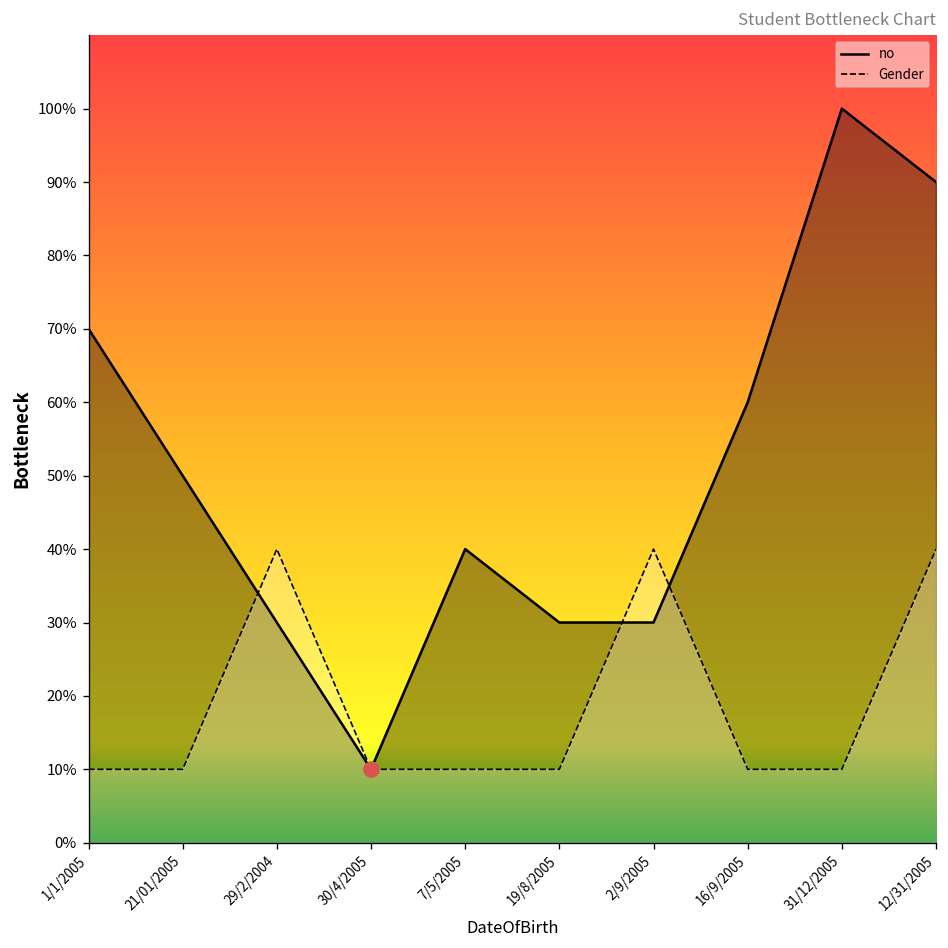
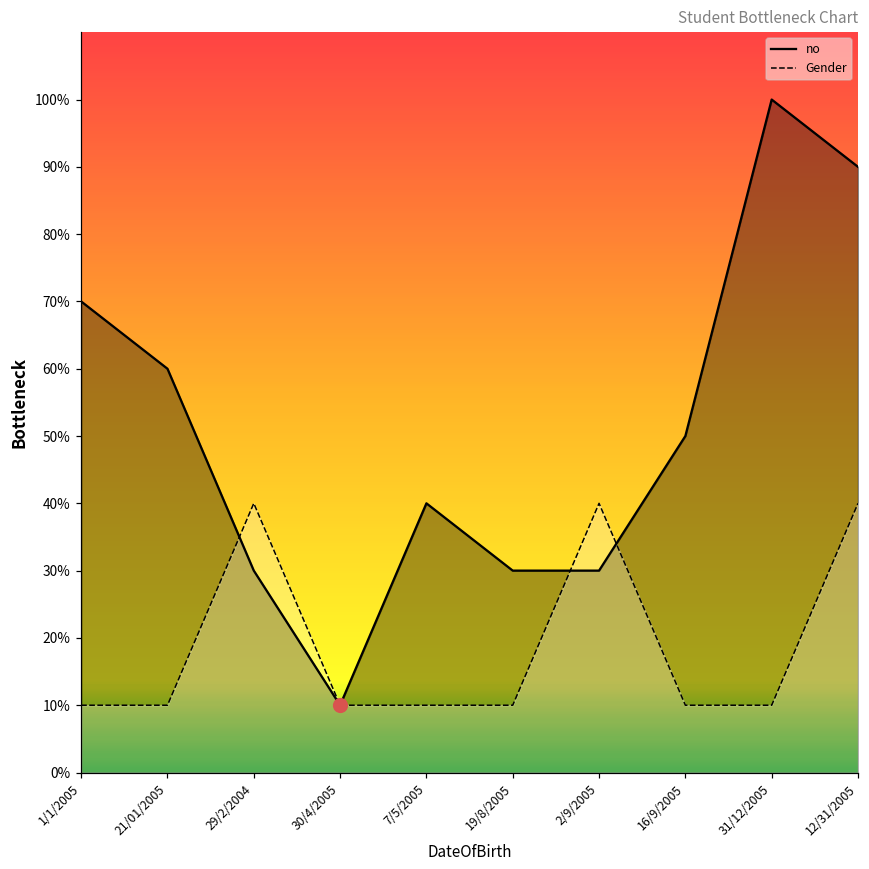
no, 21/01/2005: 50% -> 60%
no, 16/9/2005: 60% -> 50%
